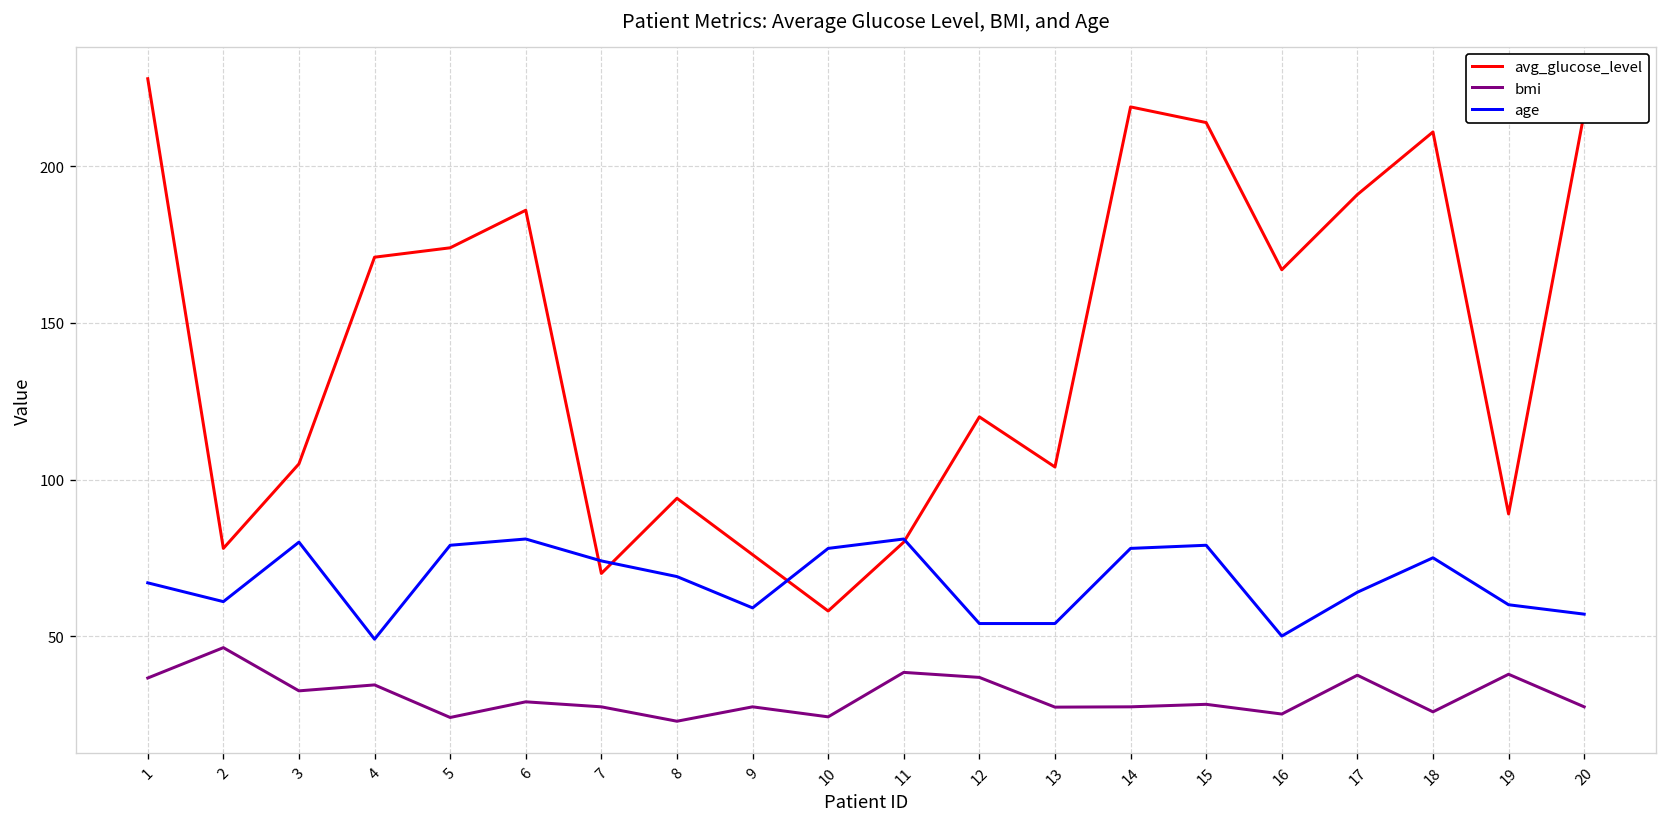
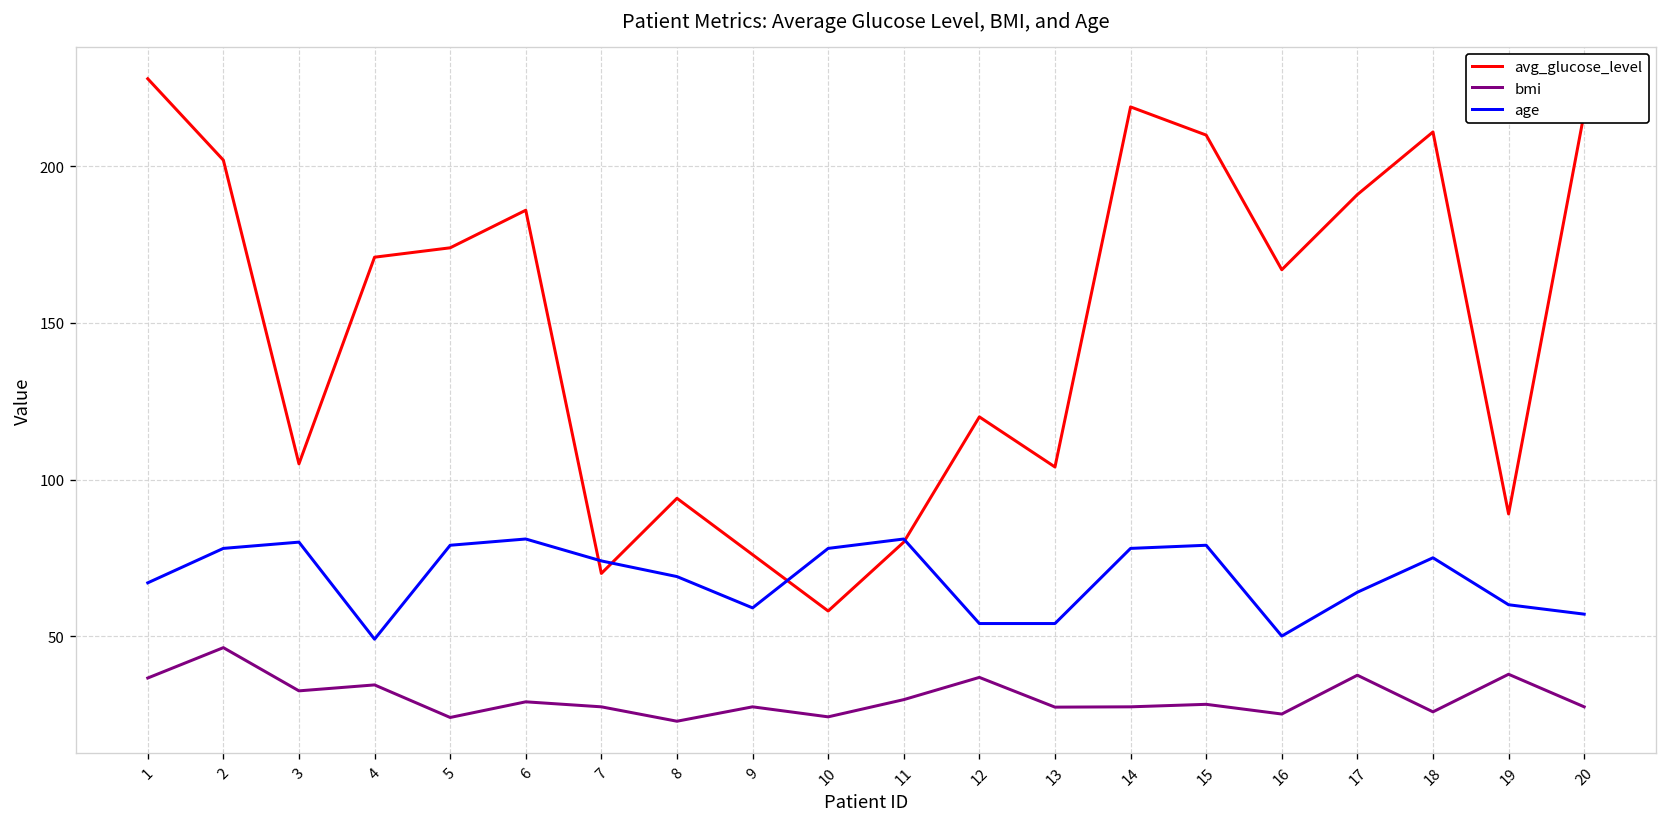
avg_glucose_level, 2: 78 -> 202
age, 2: 61 -> 78
bmi, 11: 38 -> 30
avg_glucose_level, 15: 214 -> 210
